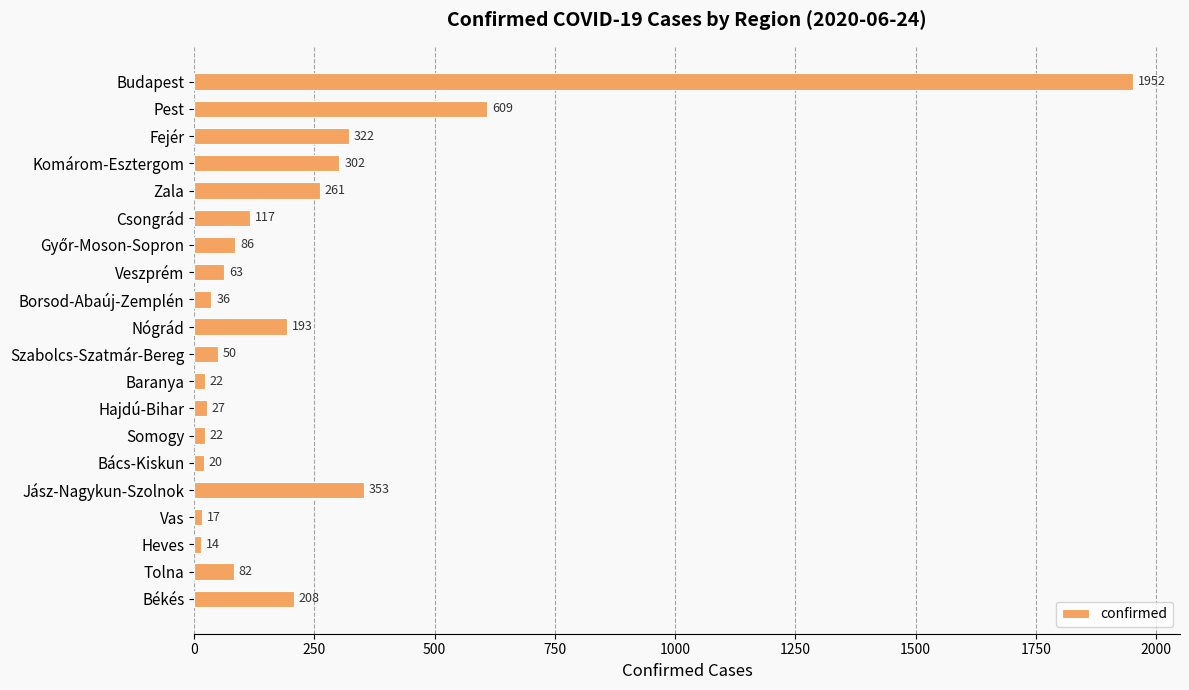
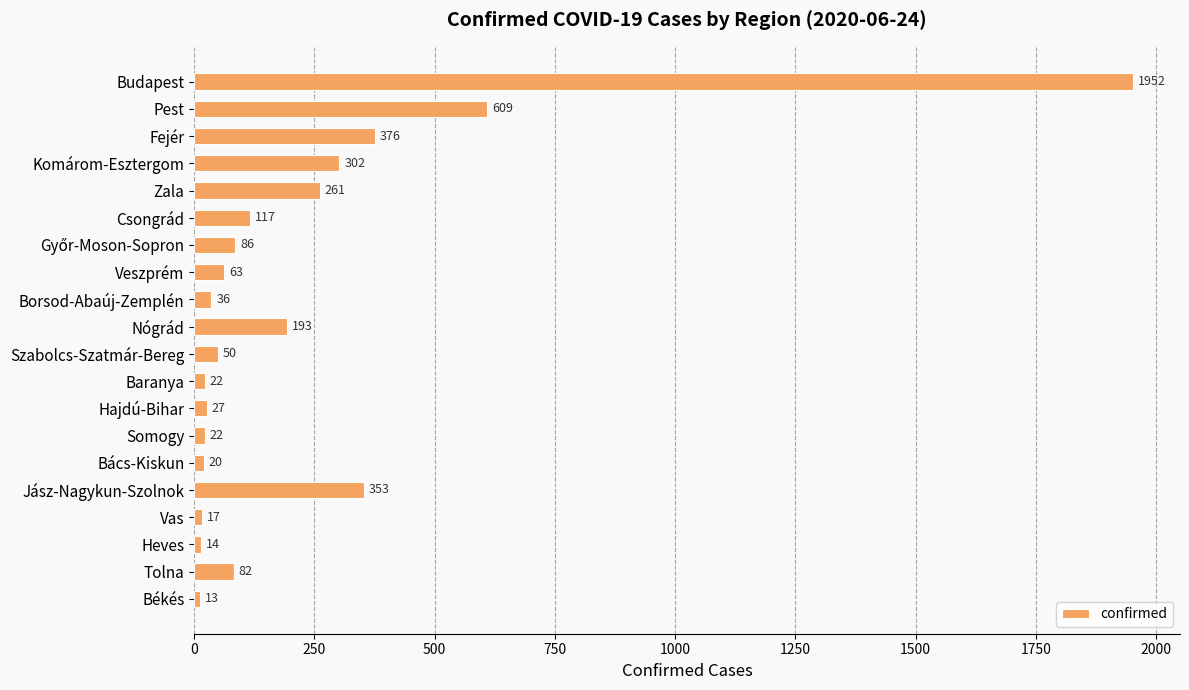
Fejér: 322 -> 376
Békés: 208 -> 13
